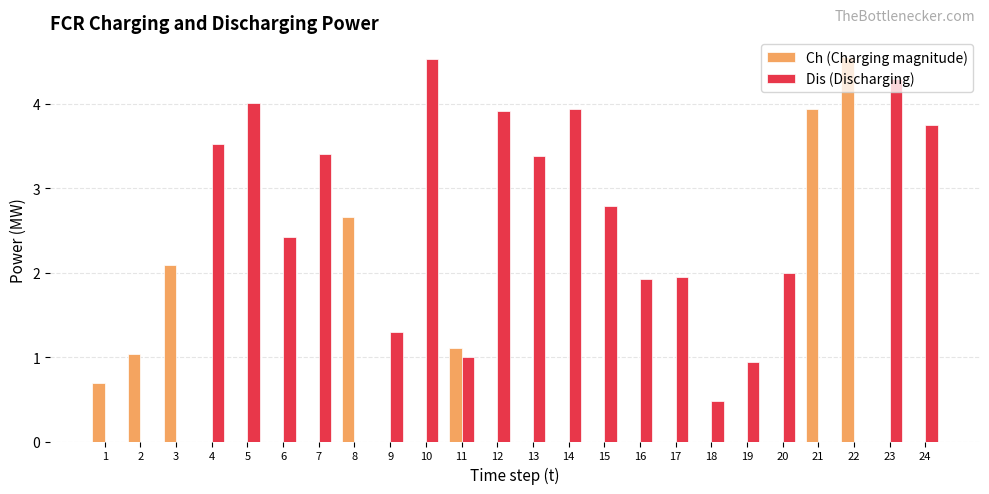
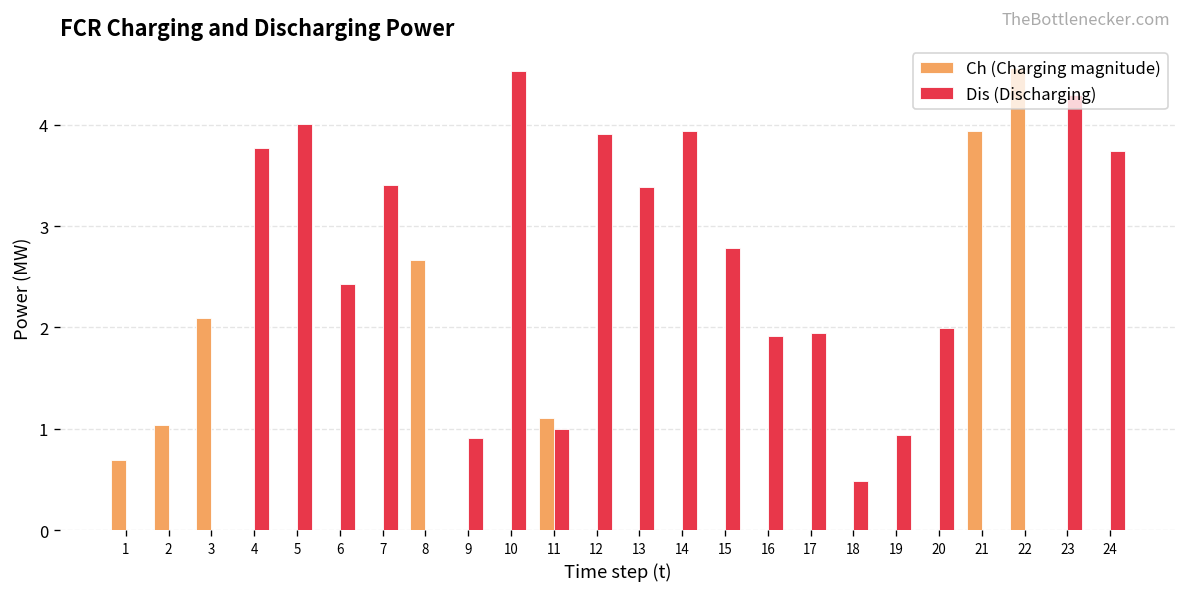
Dis (Discharging), 4: 3.5 -> 3.8
Dis (Discharging), 9: 1.3 -> 0.9
